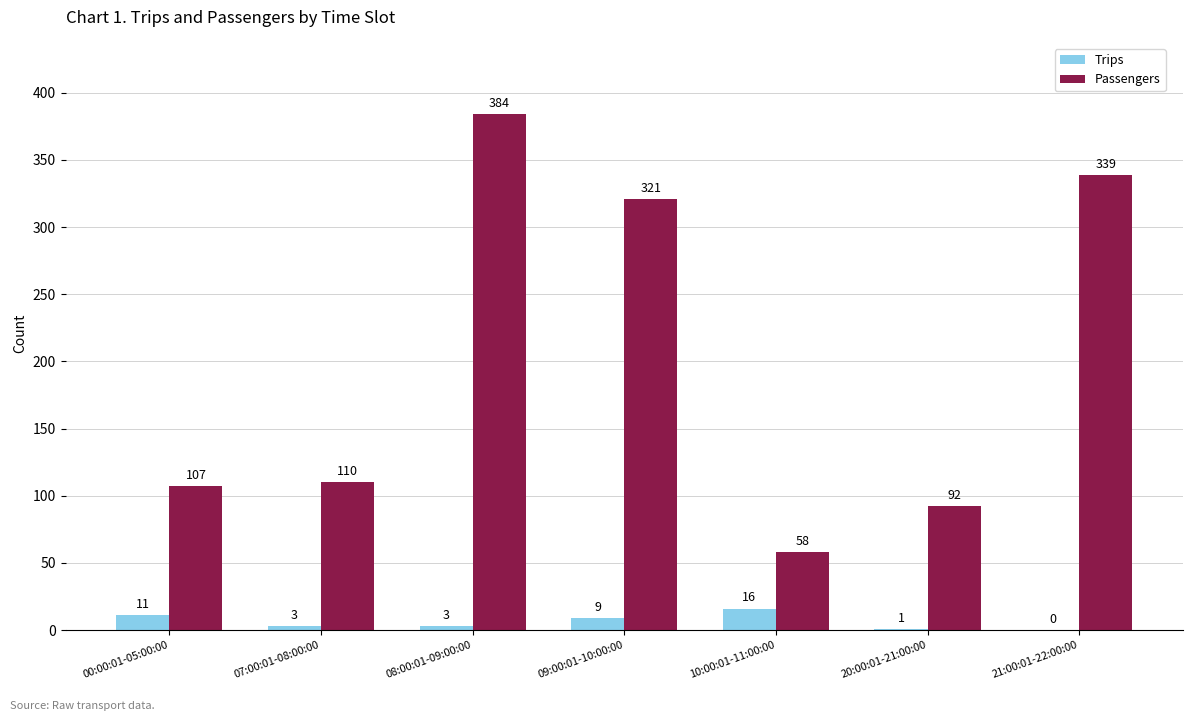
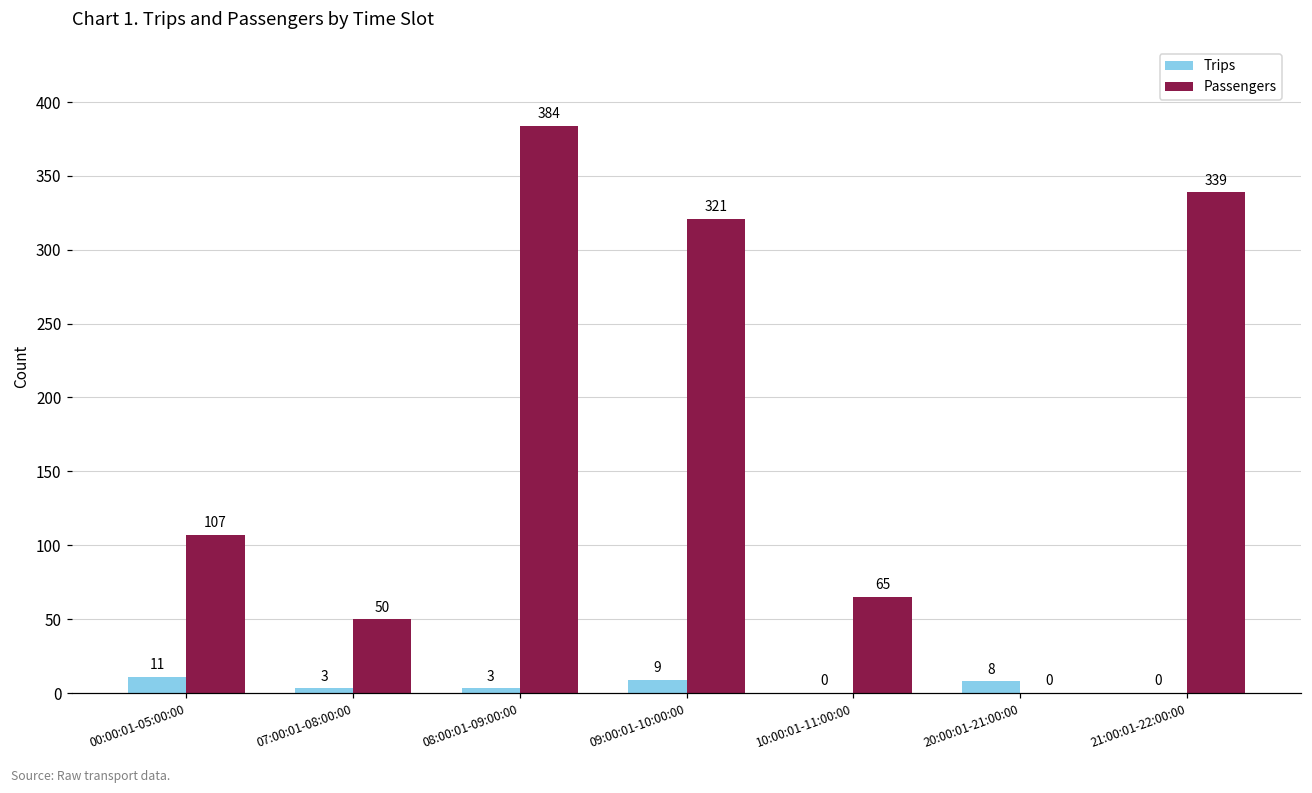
Passengers, 07:00:01-08:00:00: 110 -> 50
Trips, 10:00:01-11:00:00: 16 -> 0
Passengers, 10:00:01-11:00:00: 58 -> 65
Trips, 20:00:01-21:00:00: 1 -> 8
Passengers, 20:00:01-21:00:00: 92 -> 0
